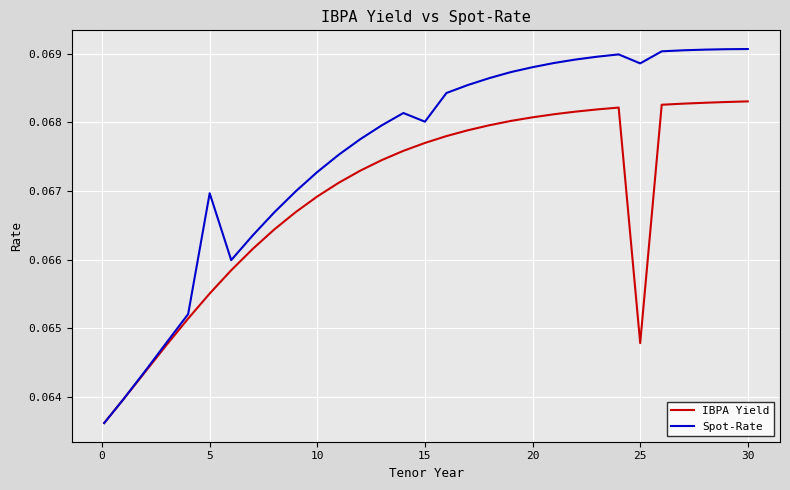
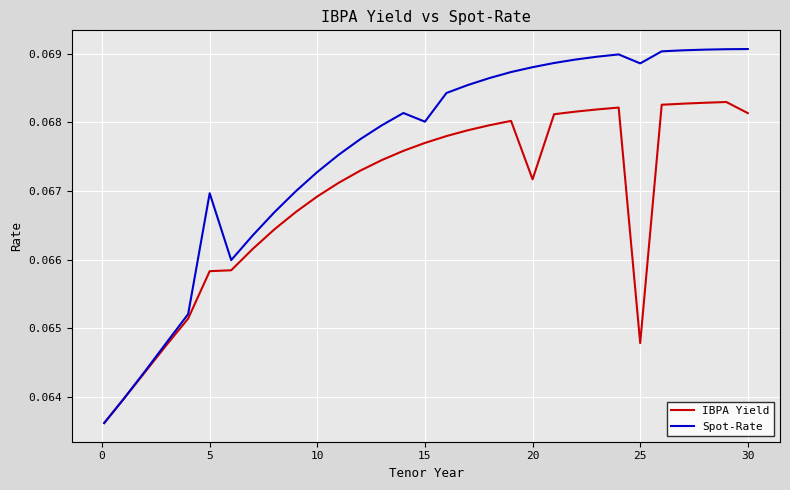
IBPA Yield, 5: 0.0655 -> 0.0658
IBPA Yield, 20: 0.0681 -> 0.0672
IBPA Yield, 30: 0.0683 -> 0.0681
